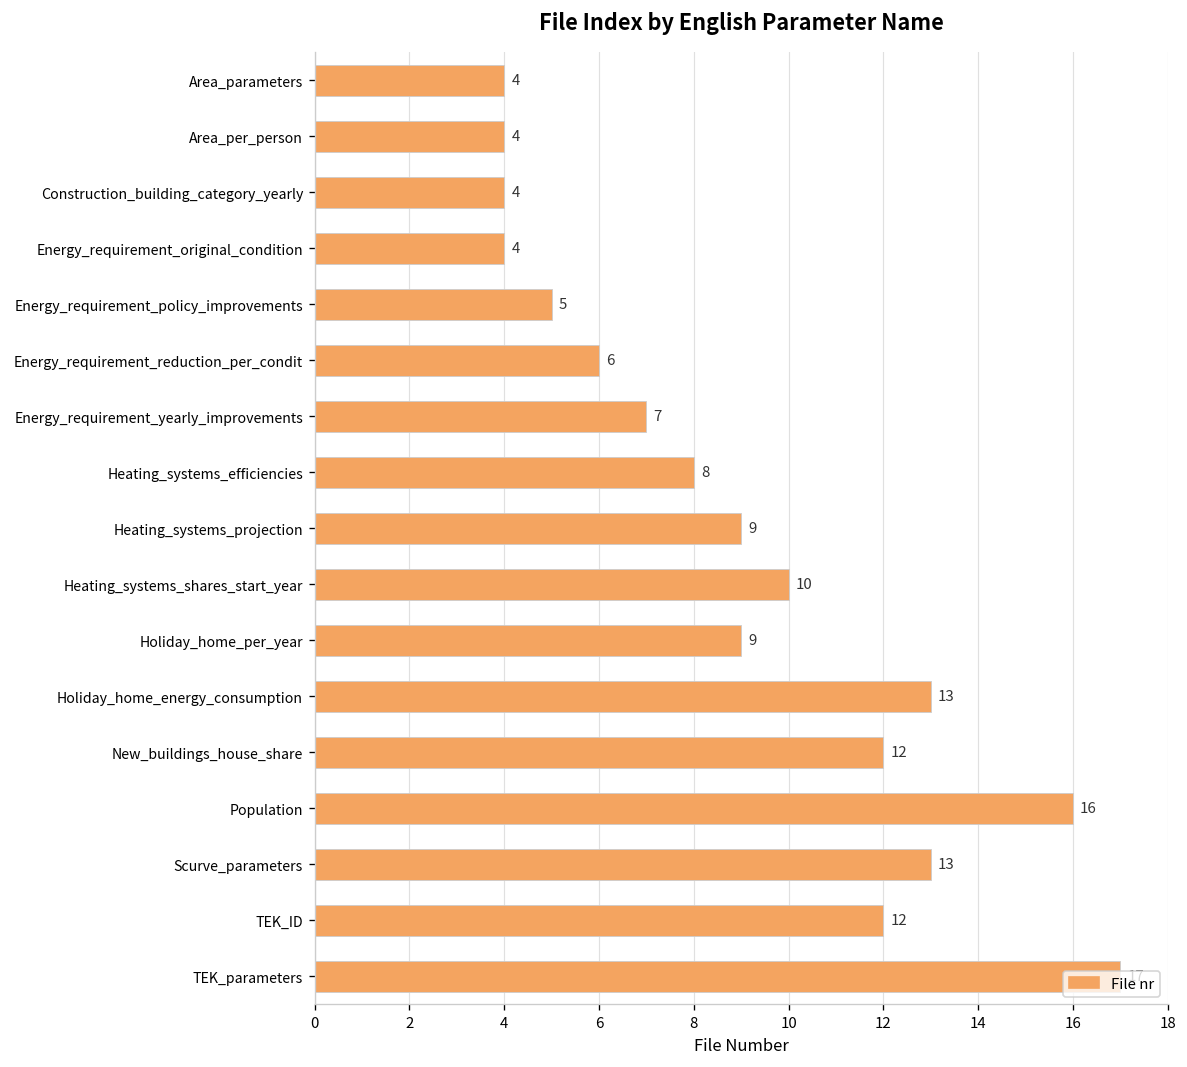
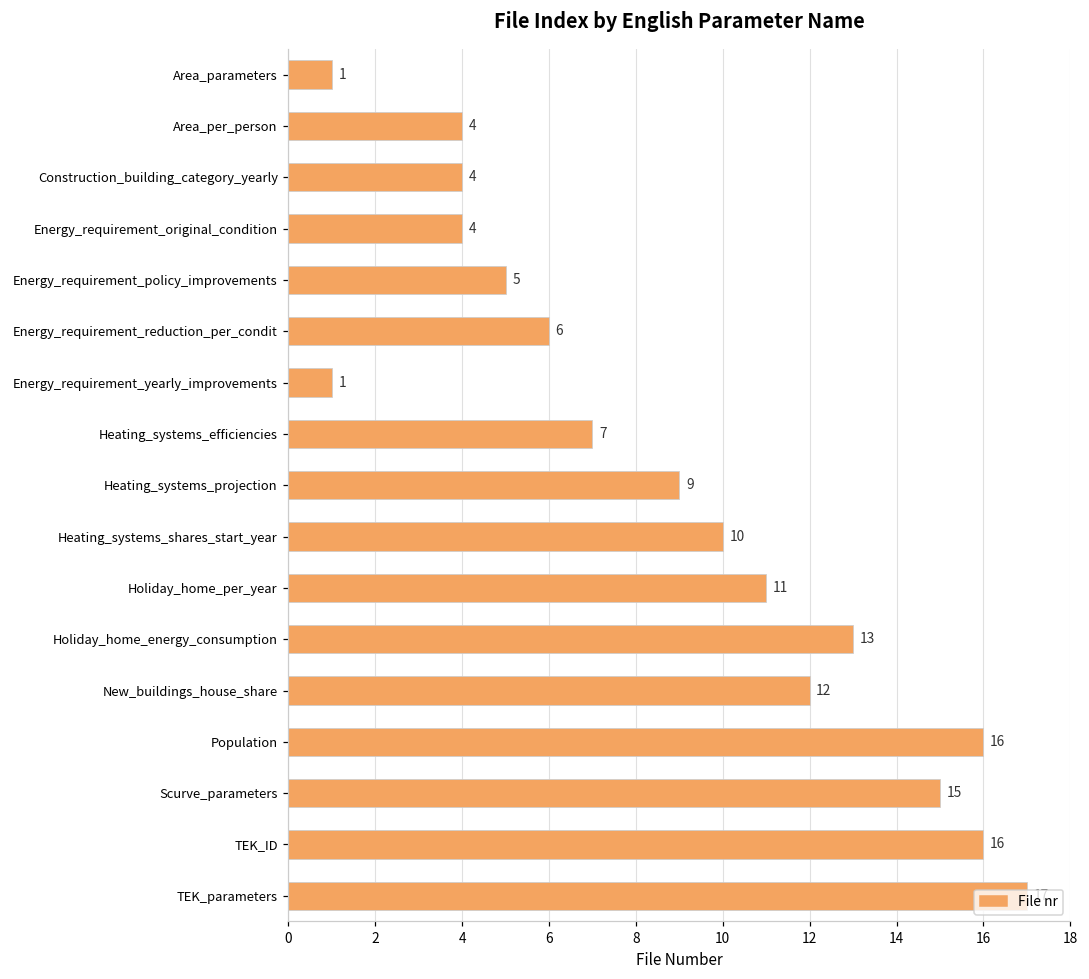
Area_parameters: 4 -> 1
Energy_requirement_yearly_improvements: 7 -> 1
Heating_systems_efficiencies: 8 -> 7
Holiday_home_per_year: 9 -> 11
Scurve_parameters: 13 -> 15
TEK_ID: 12 -> 16
